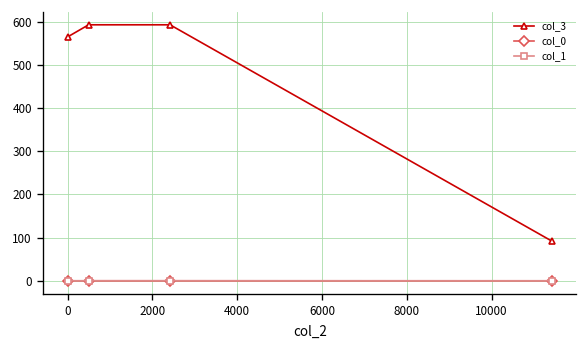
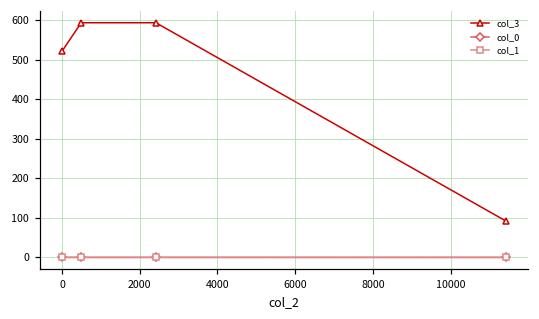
col_3, 0: 570 -> 520
